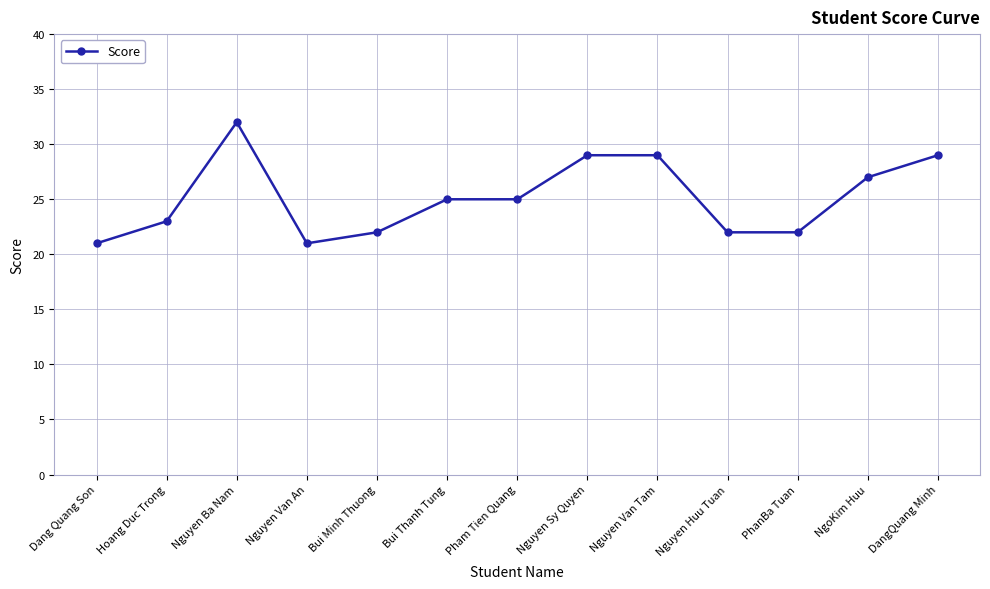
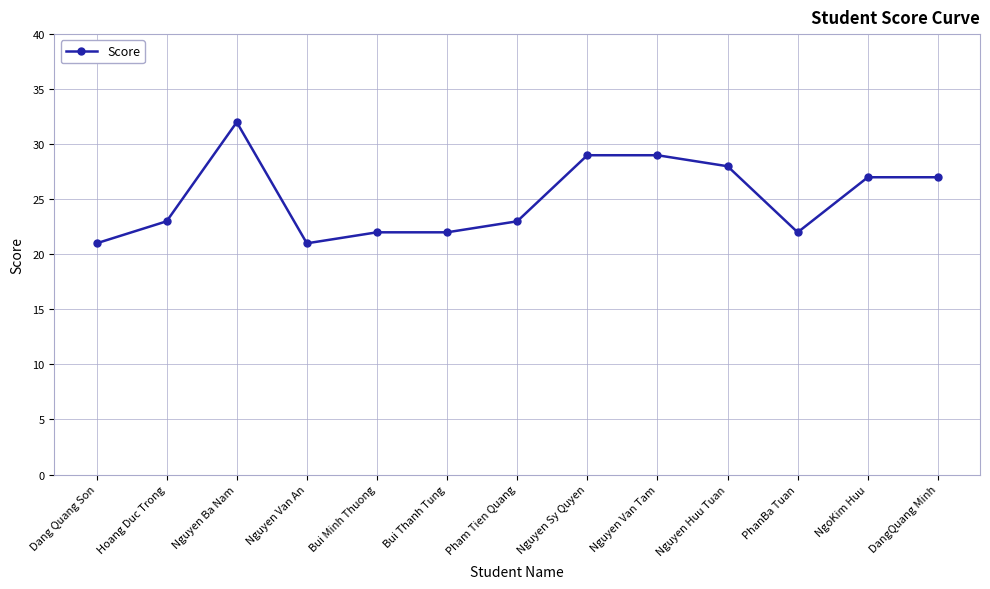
Bui Thanh Tung: 25 -> 22
Pham Tien Quang: 25 -> 23
Nguyen Huu Tuan: 22 -> 28
DangQuang Minh: 29 -> 27
